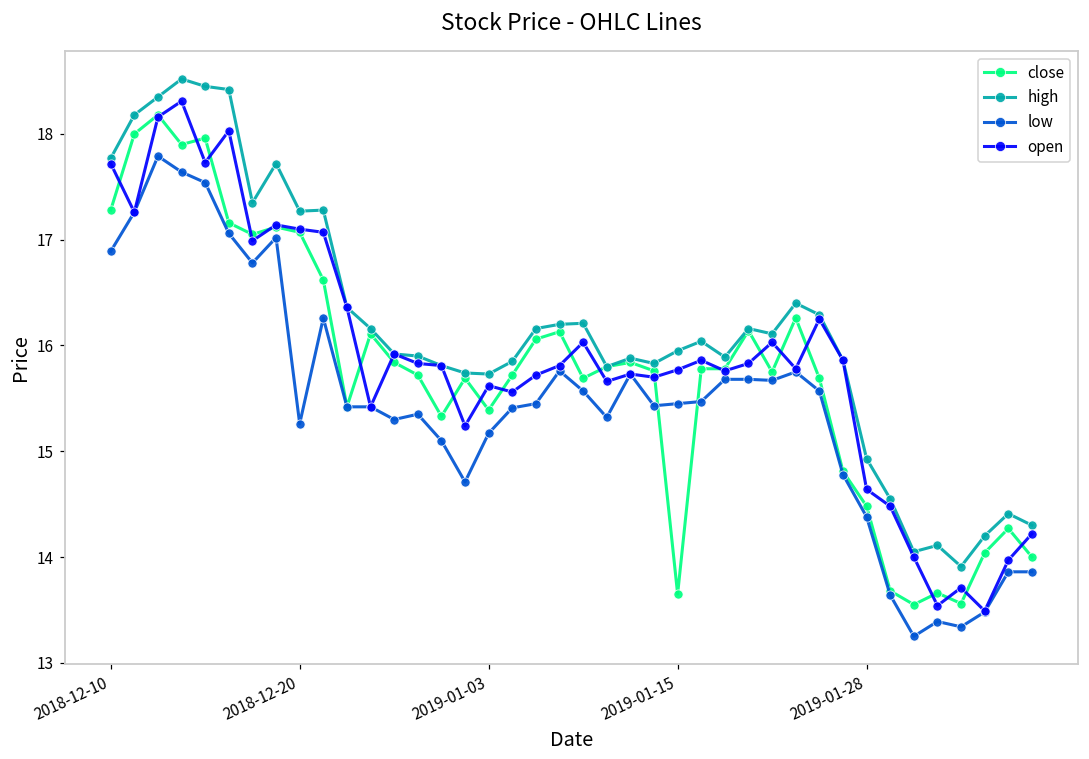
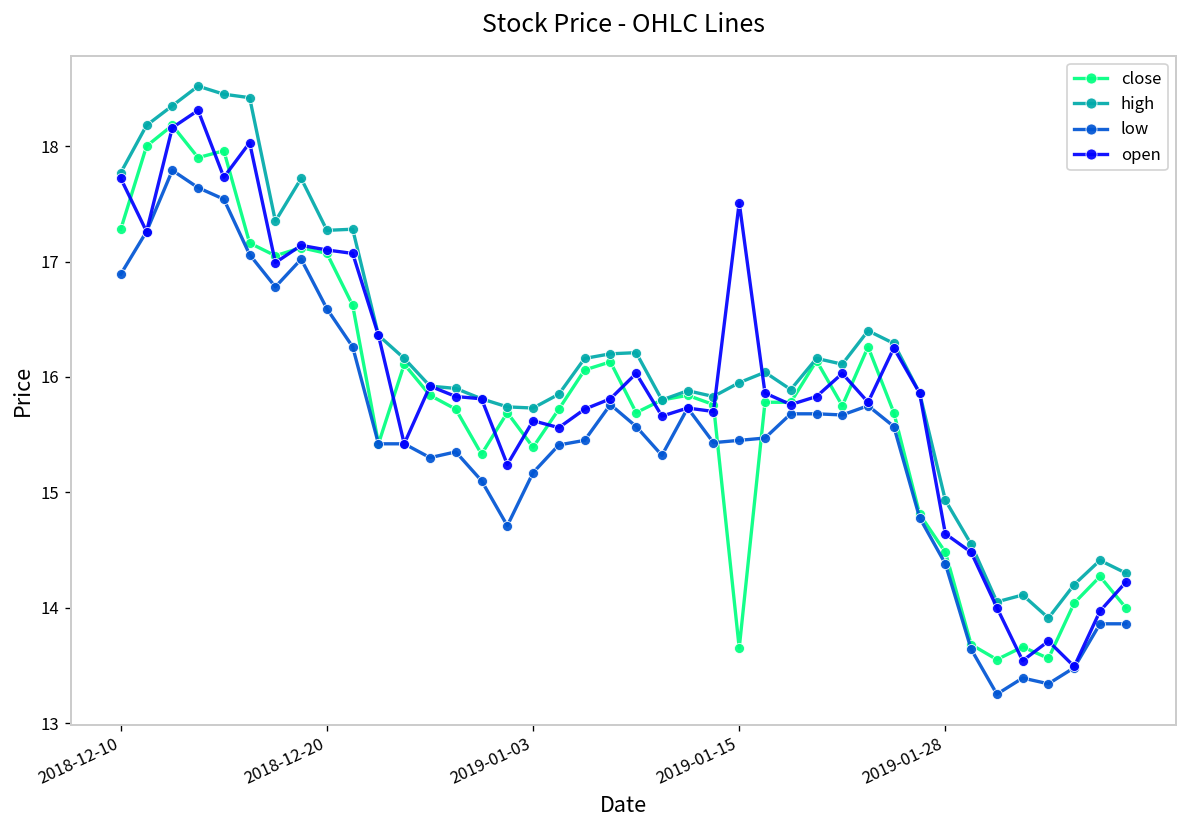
low, 2018-12-20: 15.3 -> 16.6
open, 2019-01-15: 15.8 -> 17.5
